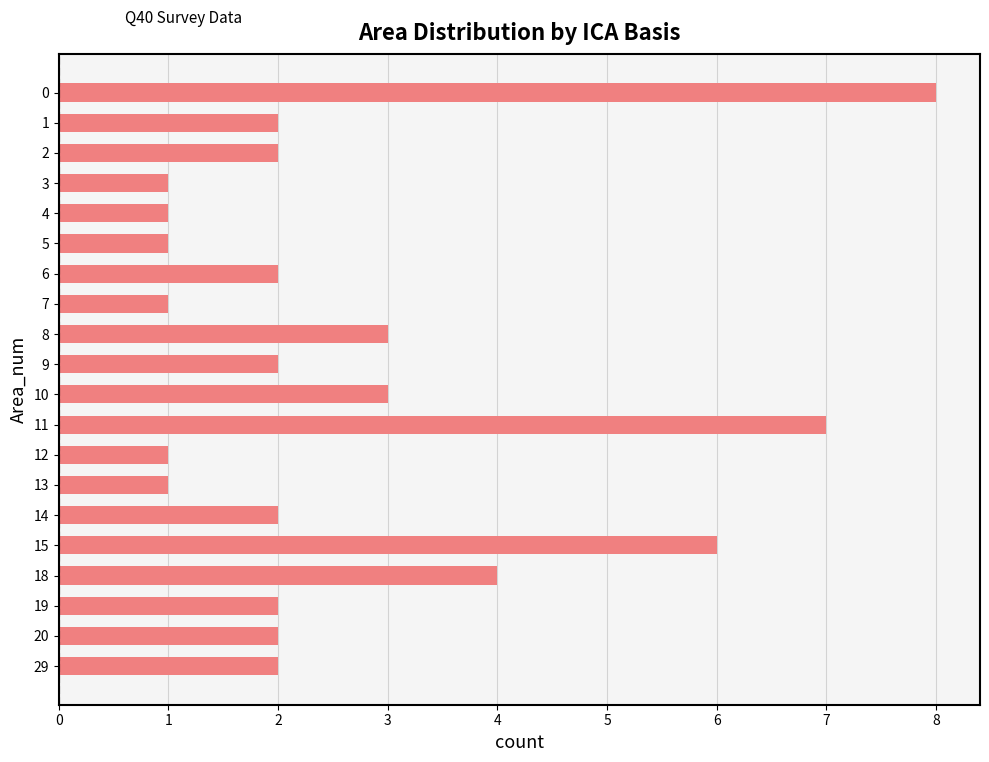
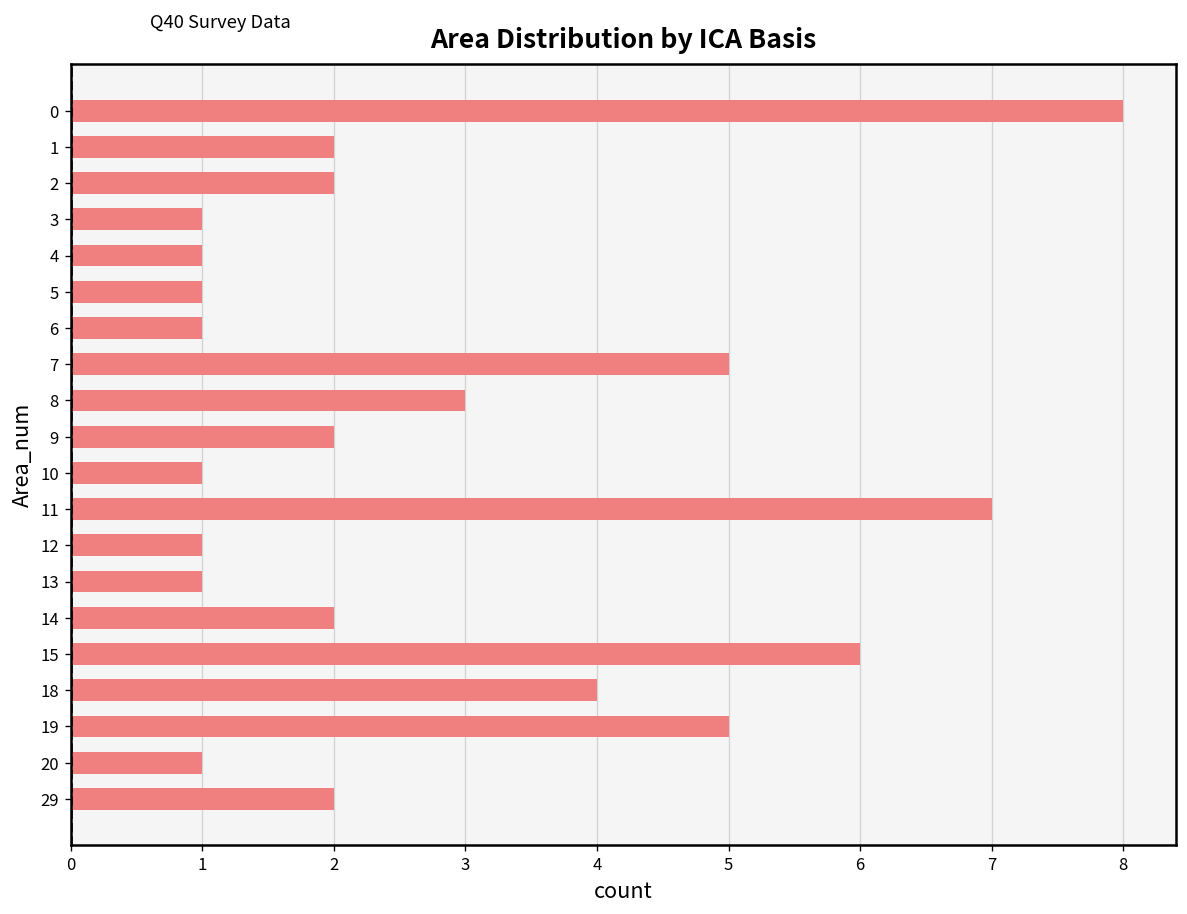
6: 2 -> 1
7: 1 -> 5
10: 3 -> 1
19: 2 -> 5
20: 2 -> 1
